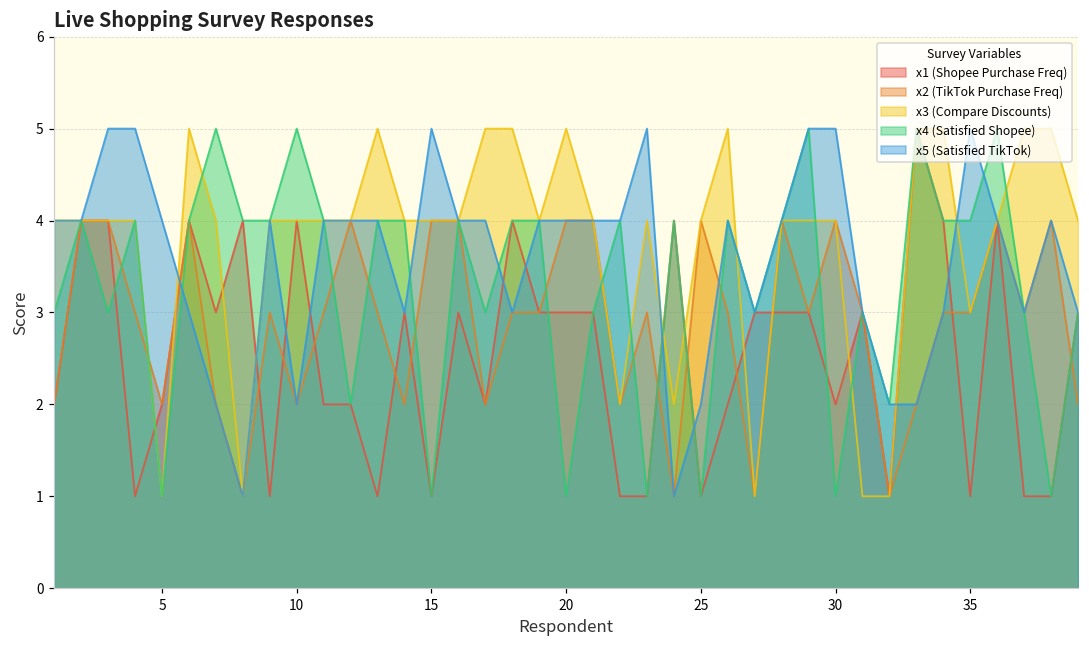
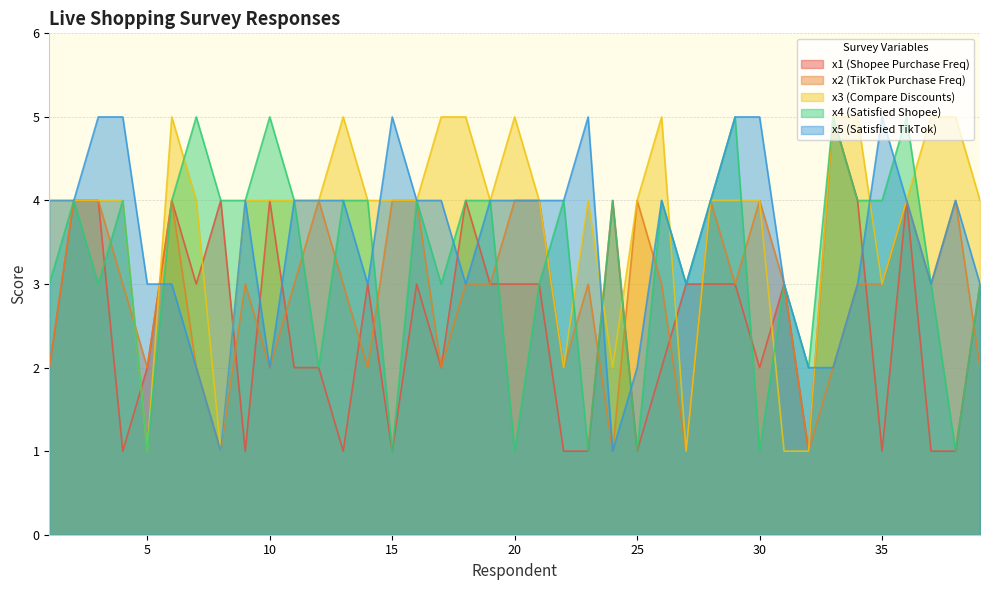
x5 (Satisfied TikTok), 5: 4 -> 3
